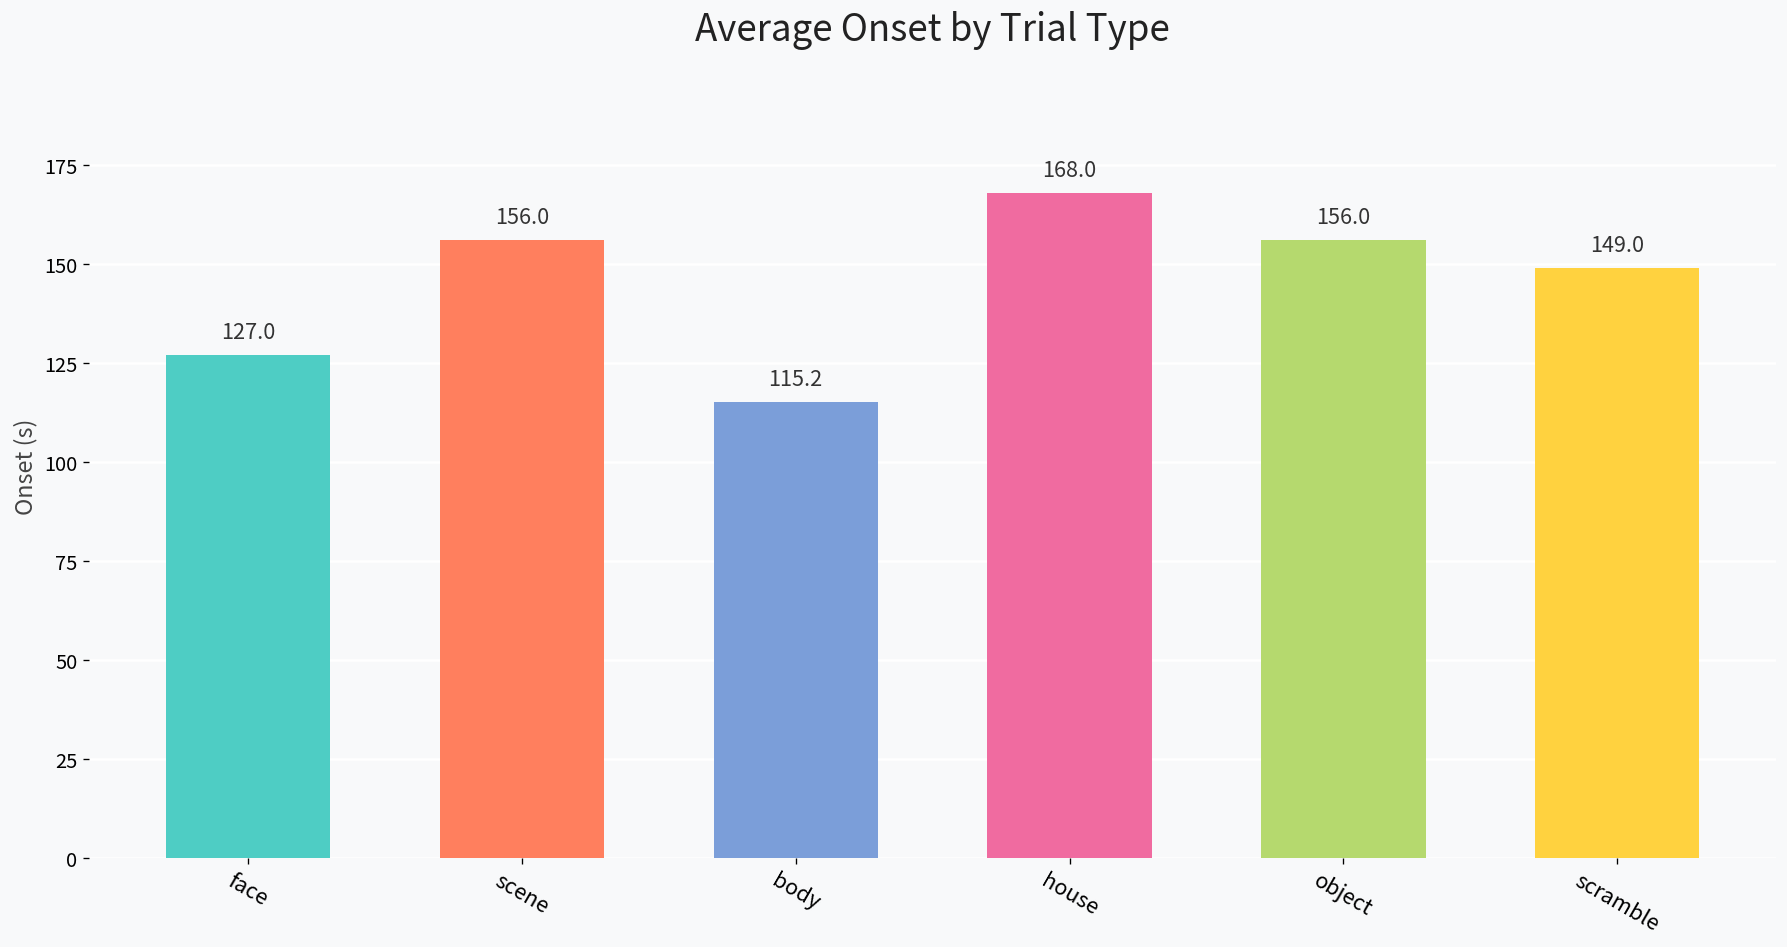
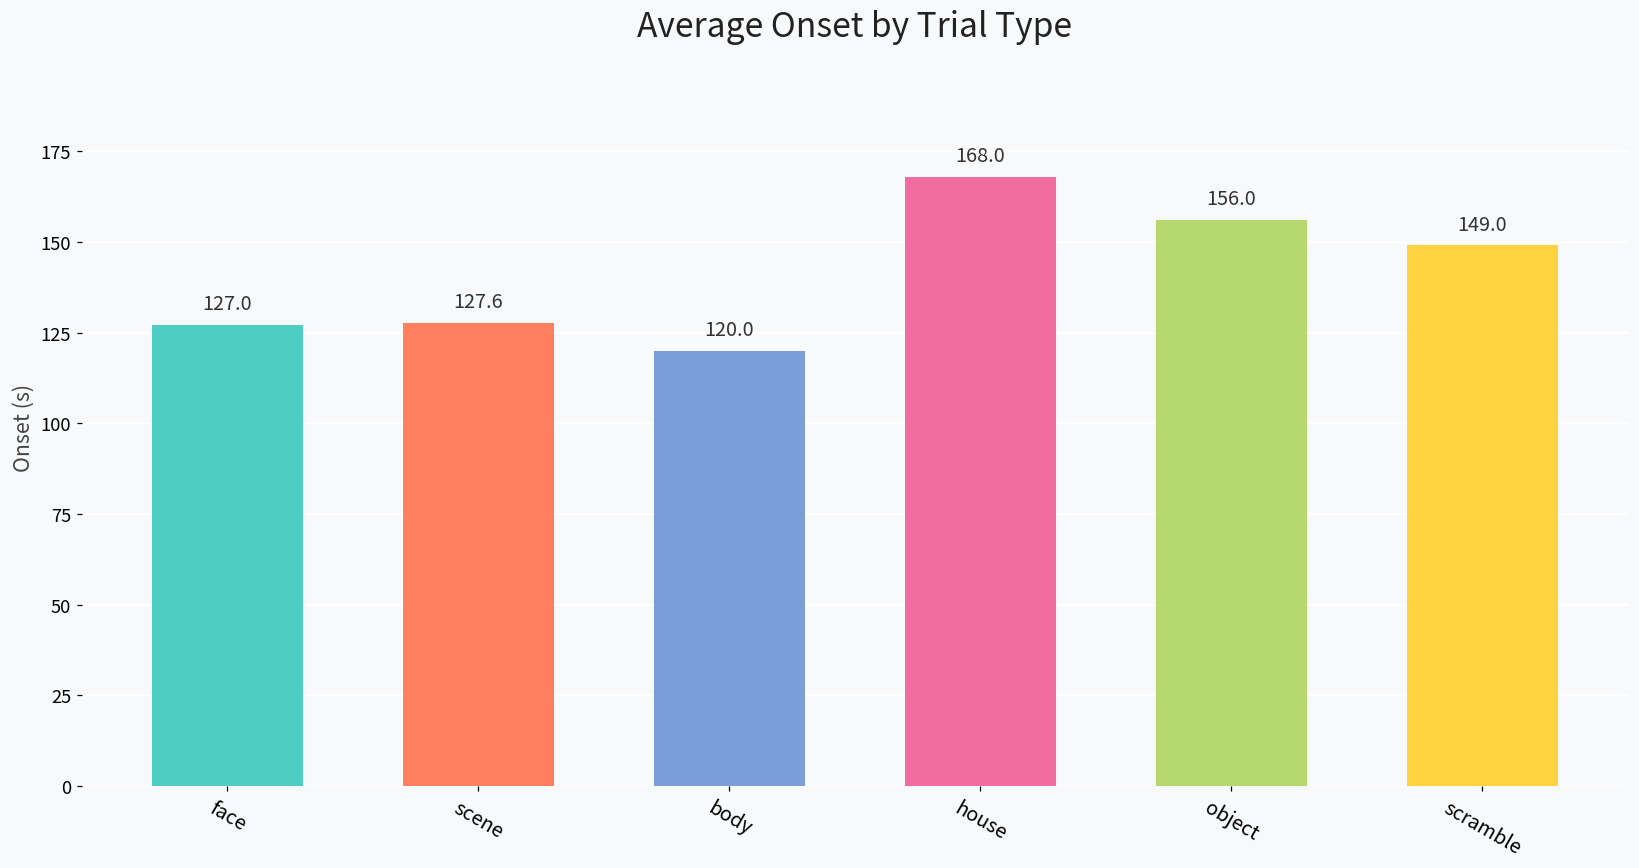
scene: 156.0 -> 127.6
body: 115.2 -> 120.0
